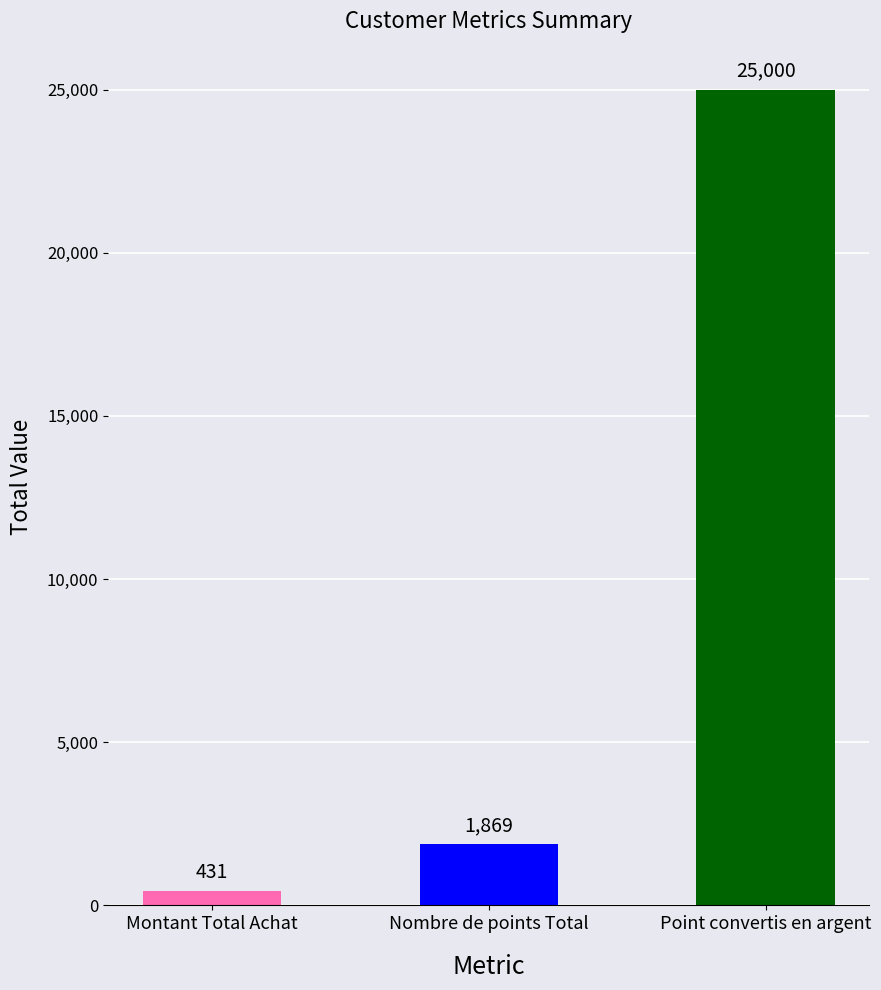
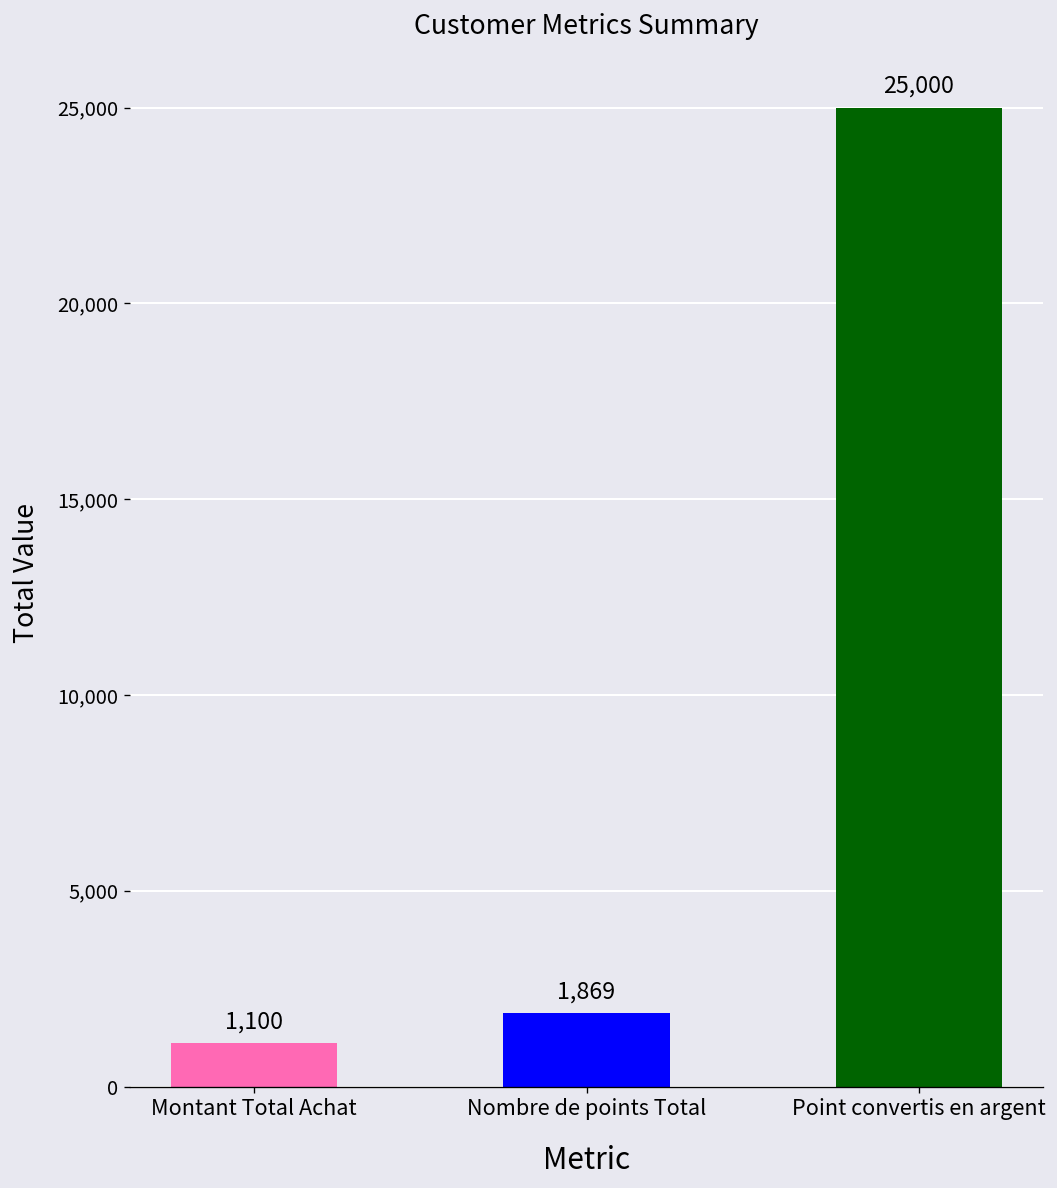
Montant Total Achat: 431 -> 1,100
